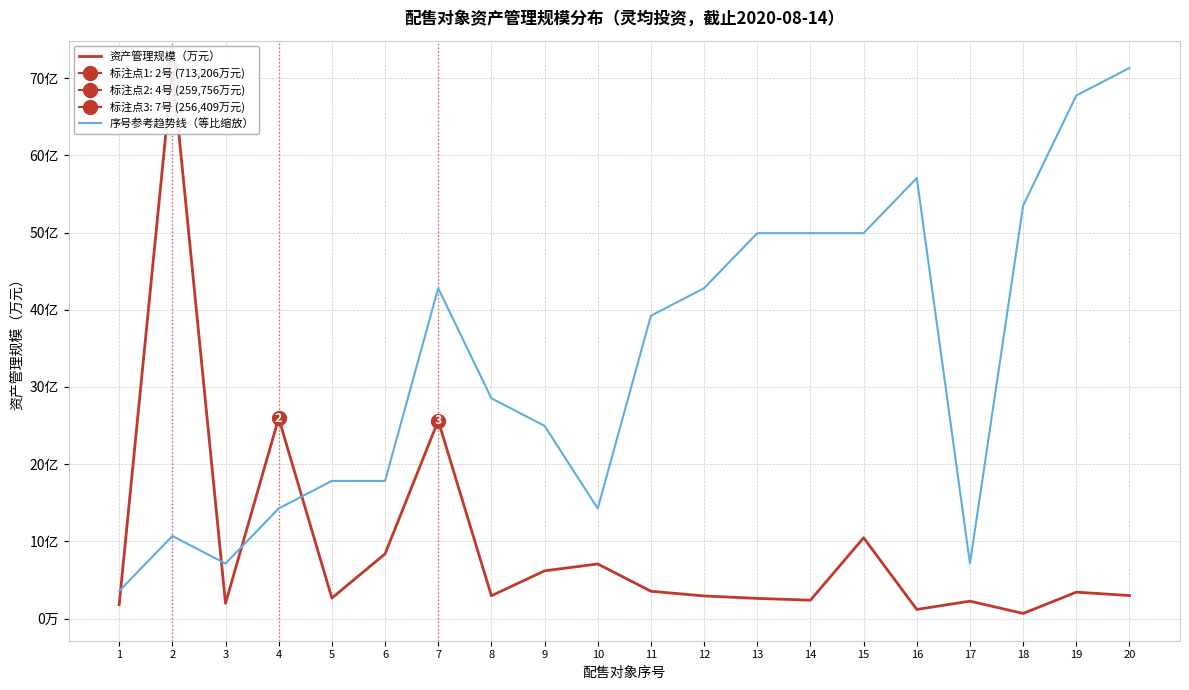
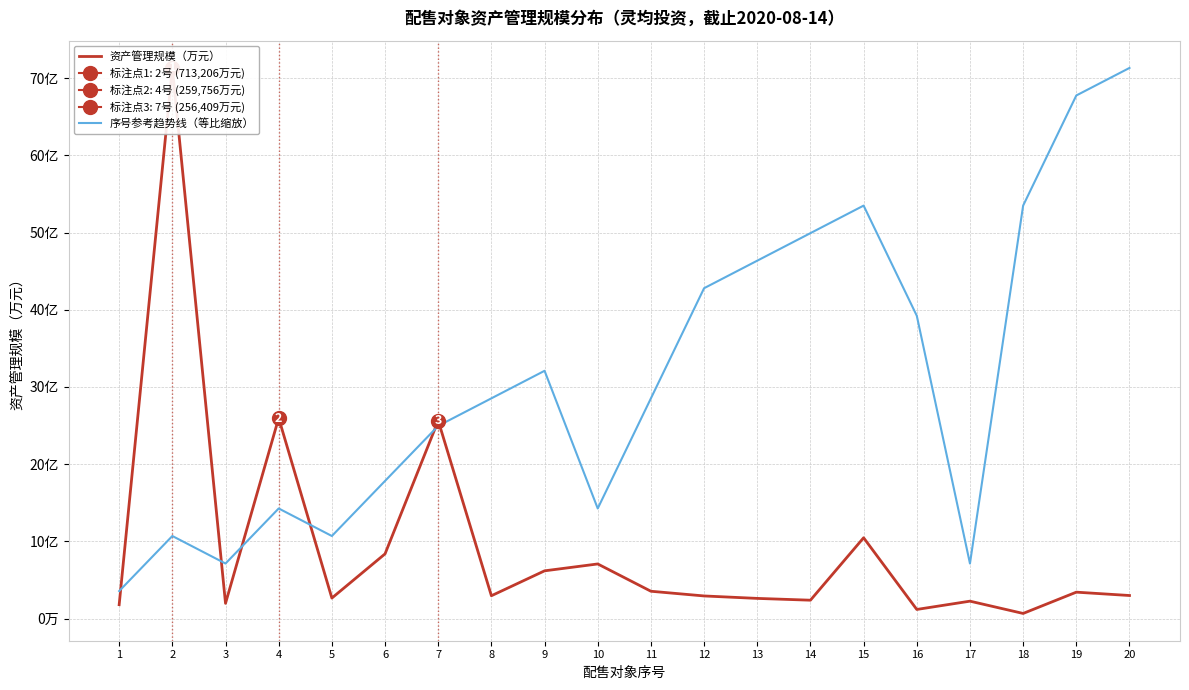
序号参考趋势线（等比缩放）, 5: 18亿 -> 11亿
序号参考趋势线（等比缩放）, 7: 43亿 -> 25亿
序号参考趋势线（等比缩放）, 9: 25亿 -> 32亿
序号参考趋势线（等比缩放）, 11: 39亿 -> 29亿
序号参考趋势线（等比缩放）, 13: 50亿 -> 46亿
序号参考趋势线（等比缩放）, 15: 50亿 -> 53亿
序号参考趋势线（等比缩放）, 16: 57亿 -> 39亿
